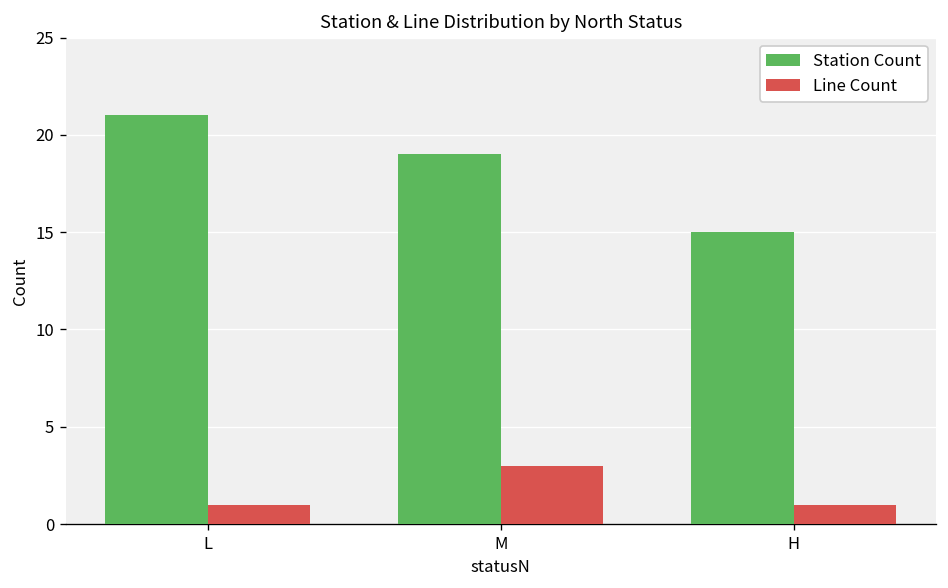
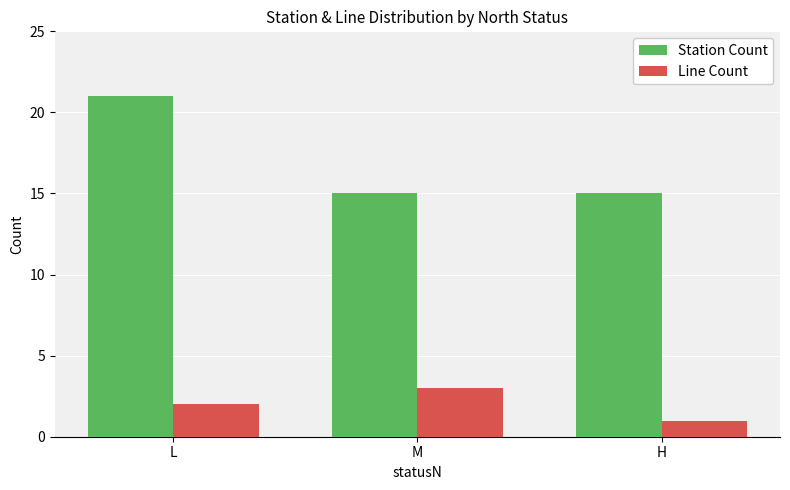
Line Count, L: 1 -> 2
Station Count, M: 19 -> 15
